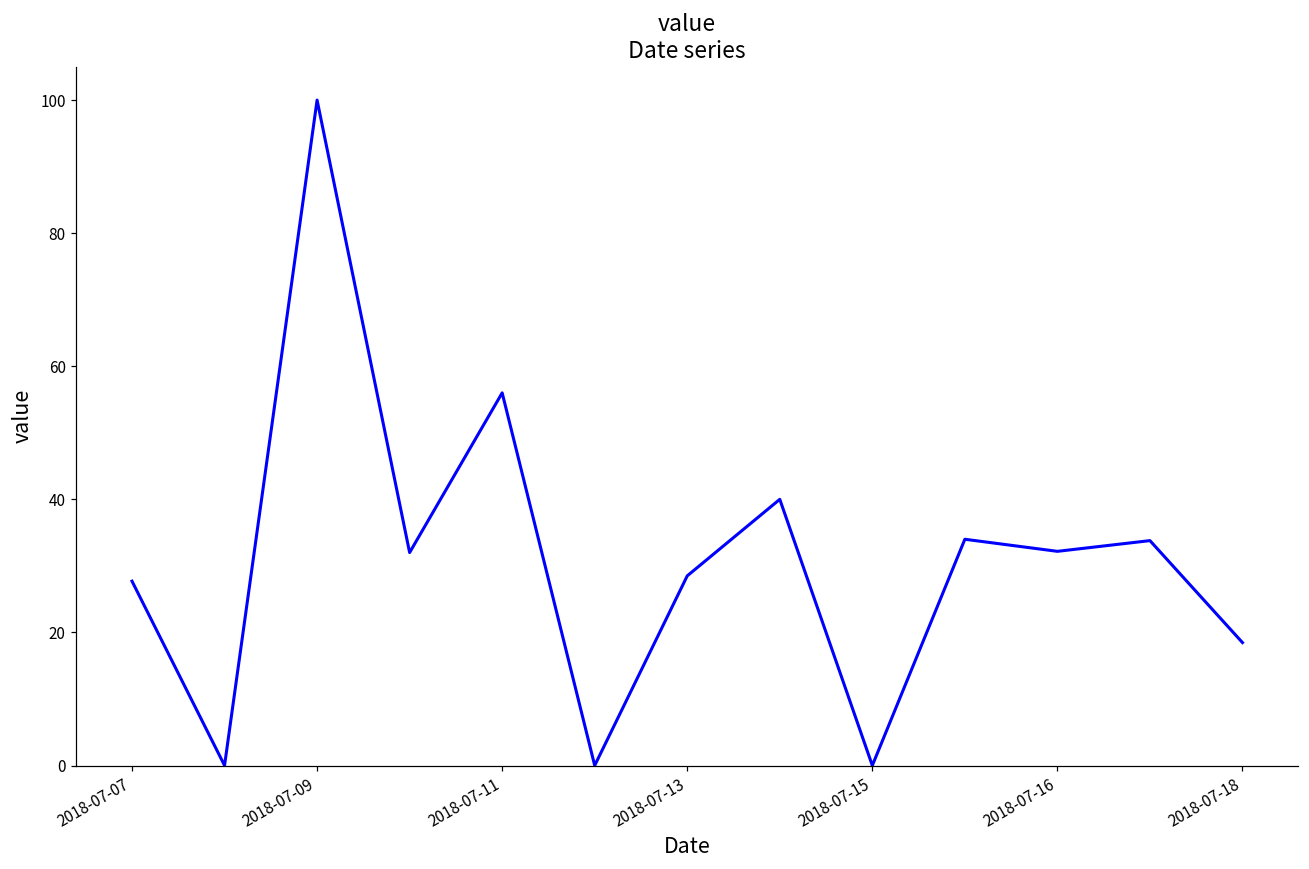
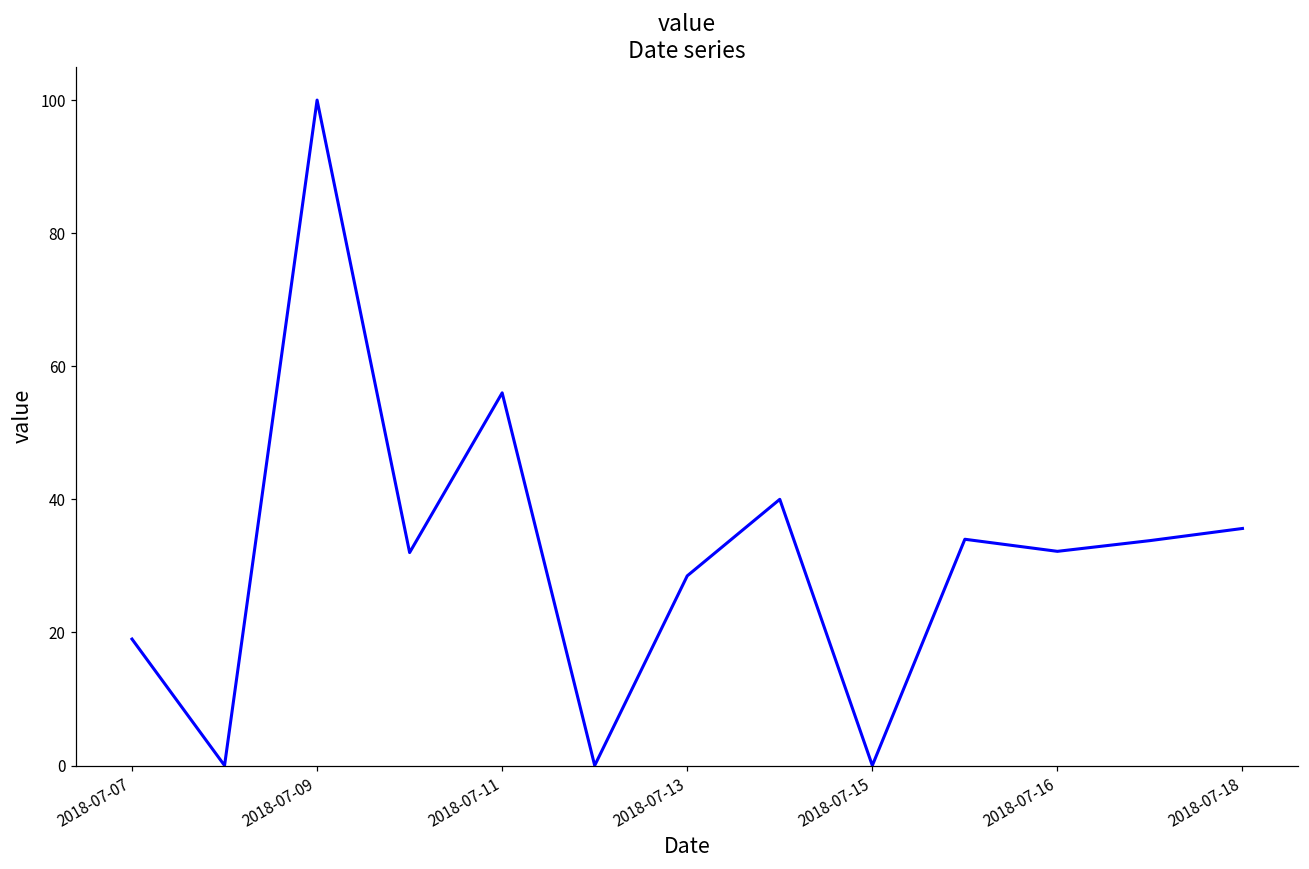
2018-07-07: 28 -> 19
2018-07-18: 18 -> 36
